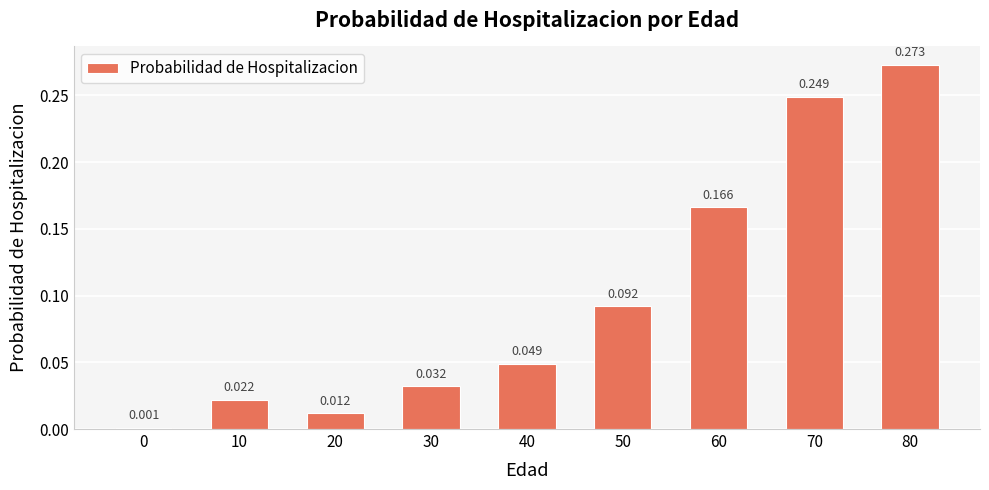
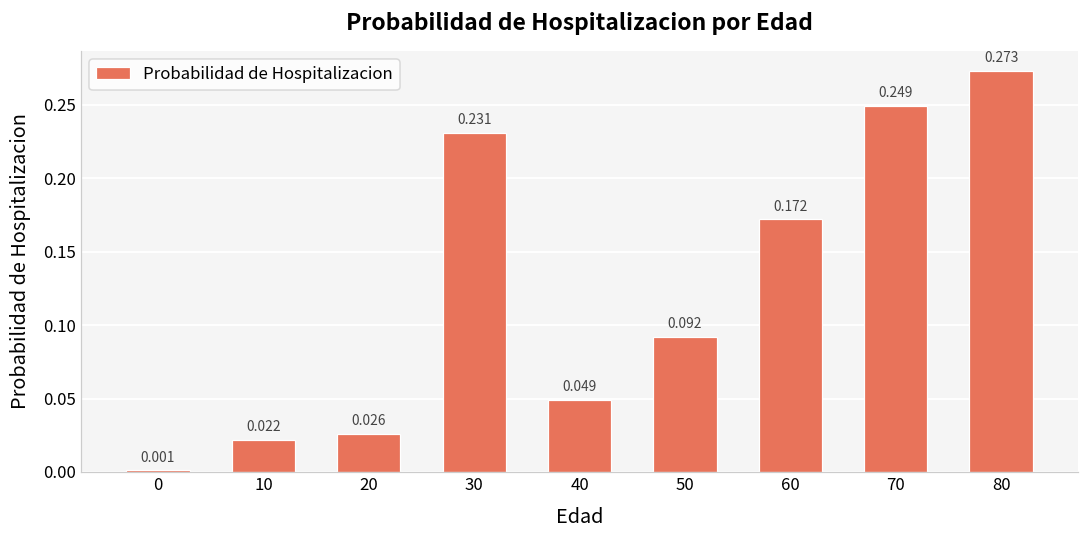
20: 0.012 -> 0.026
30: 0.032 -> 0.231
60: 0.166 -> 0.172
